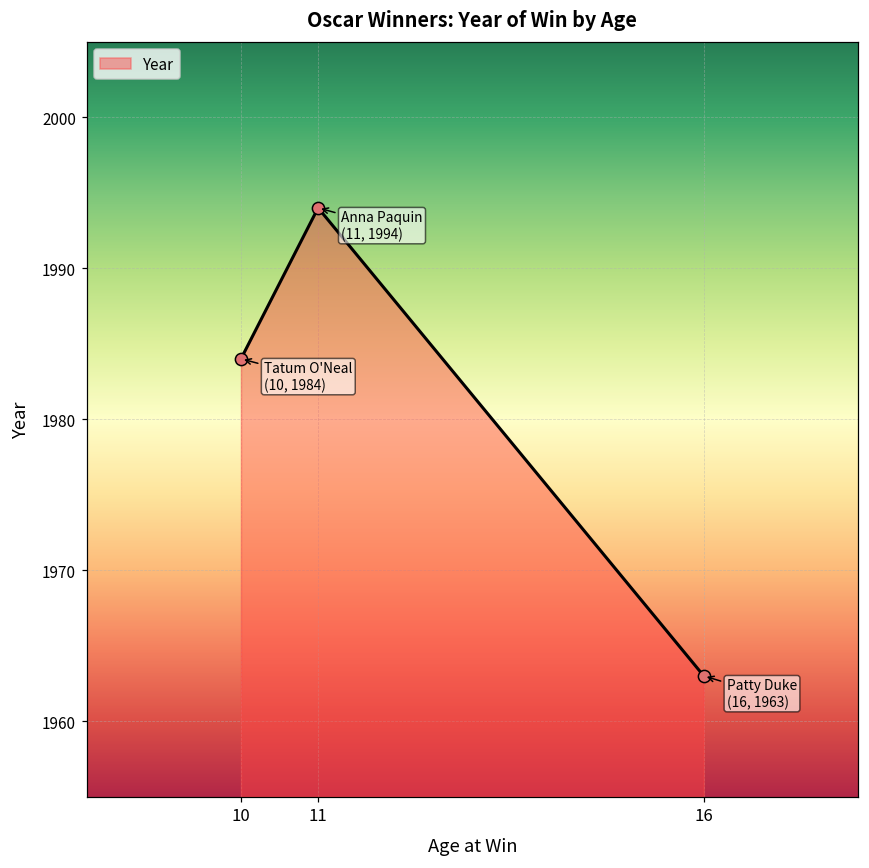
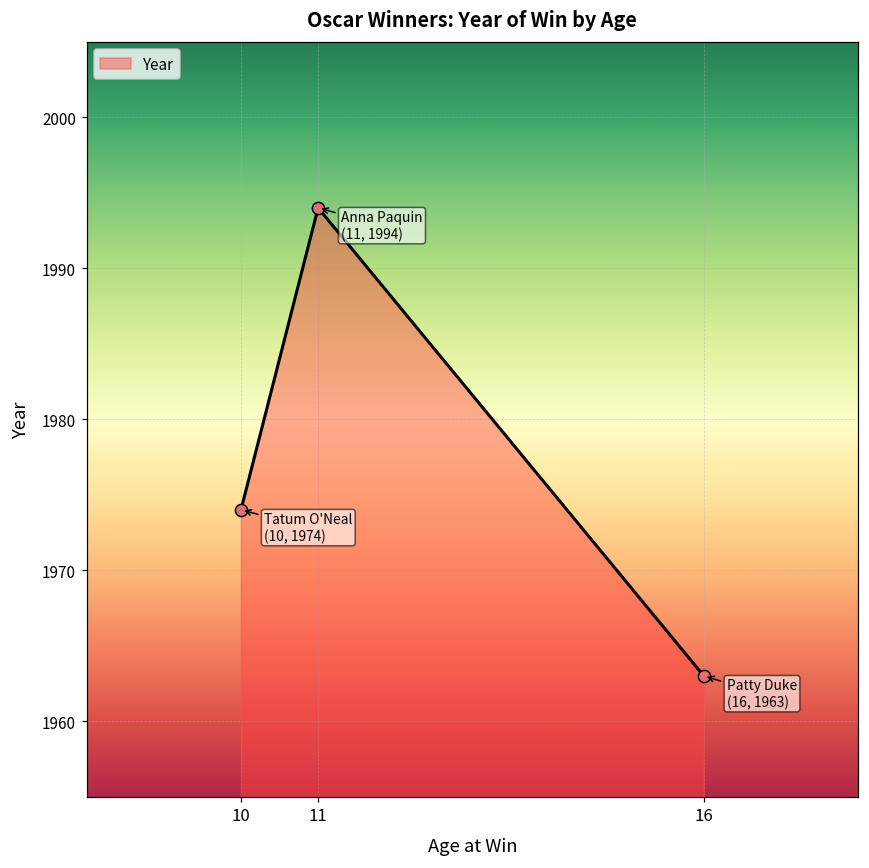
10: 1984 -> 1974
